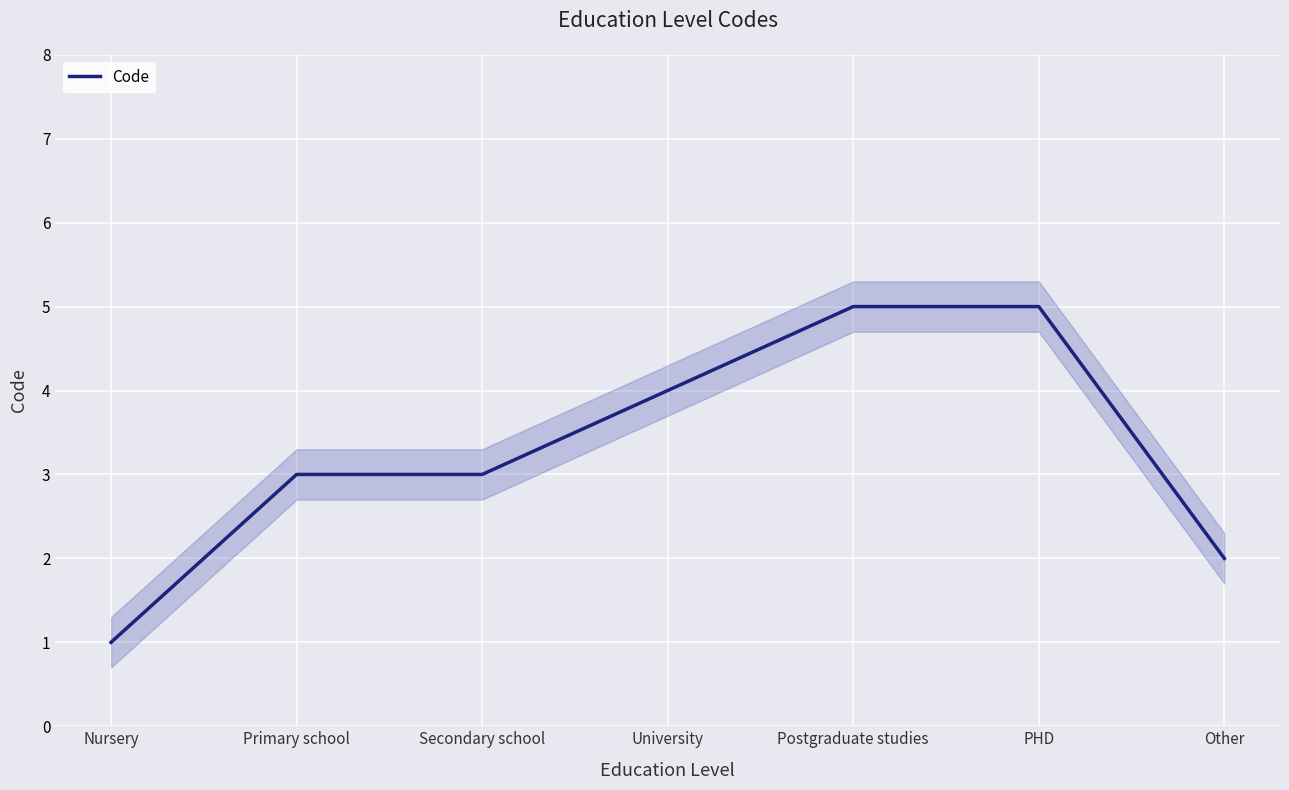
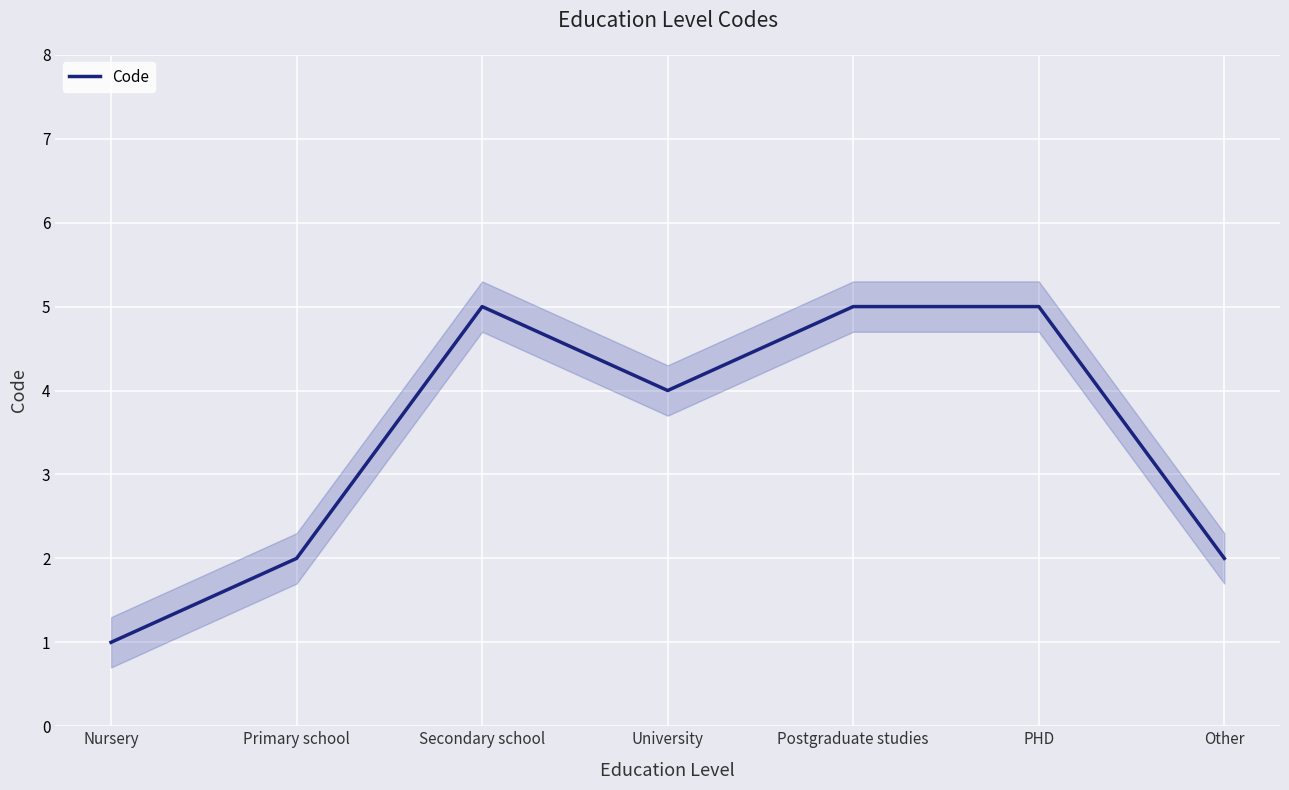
Code, Primary school: 3 -> 2
Code, Secondary school: 3 -> 5
